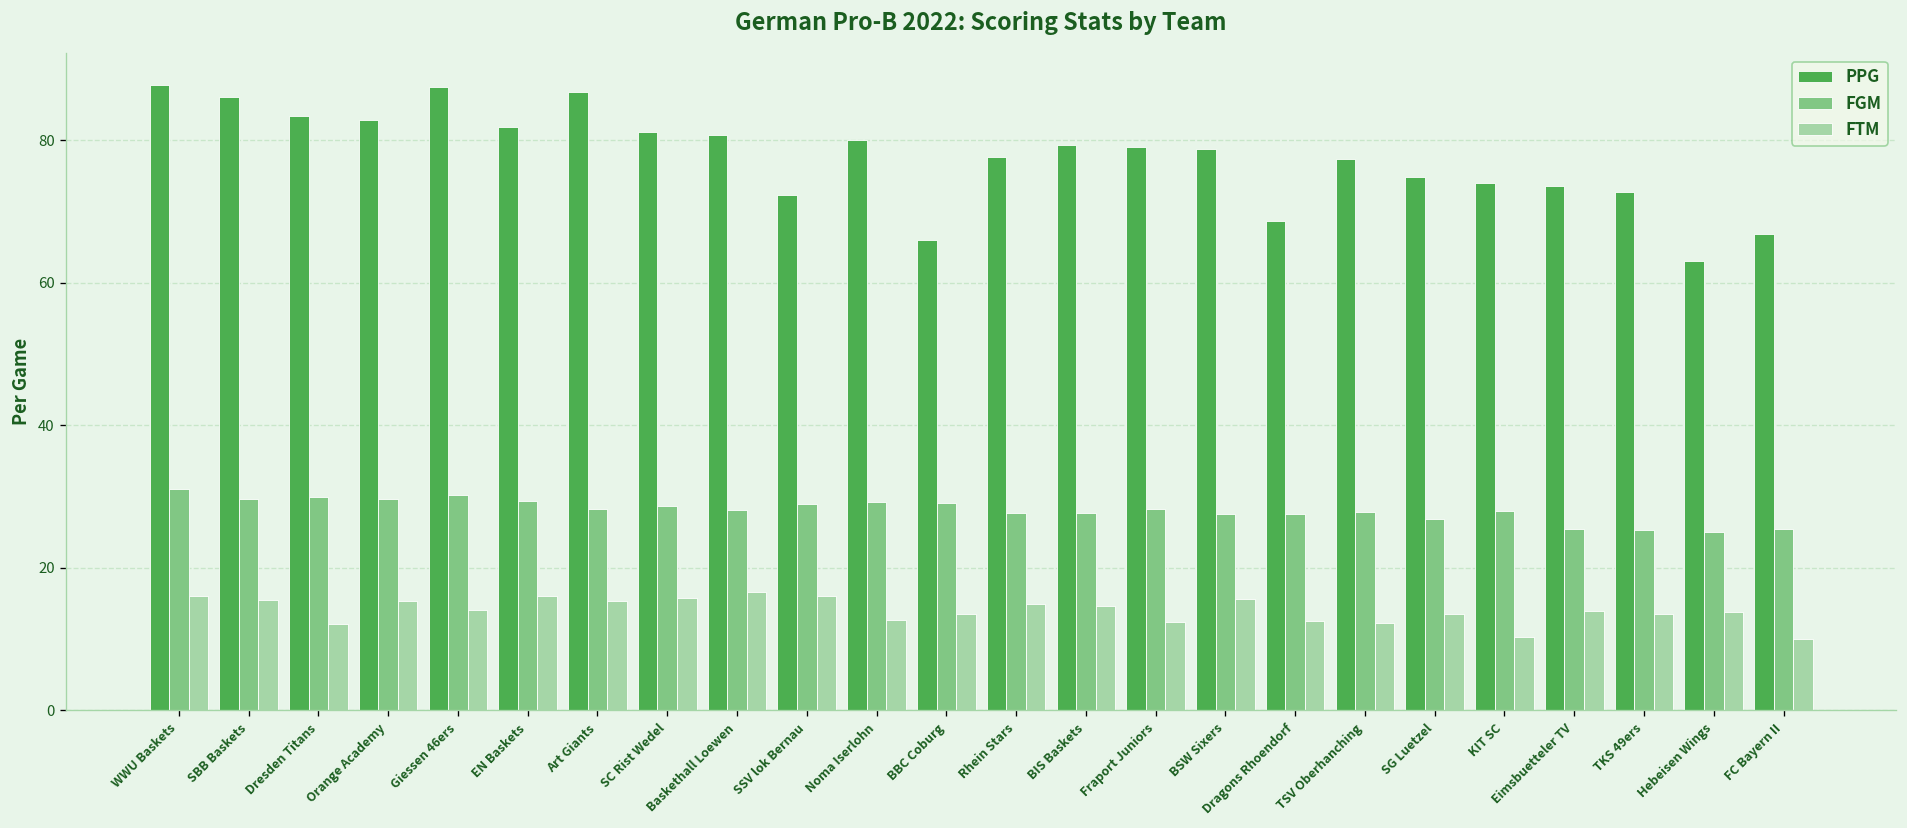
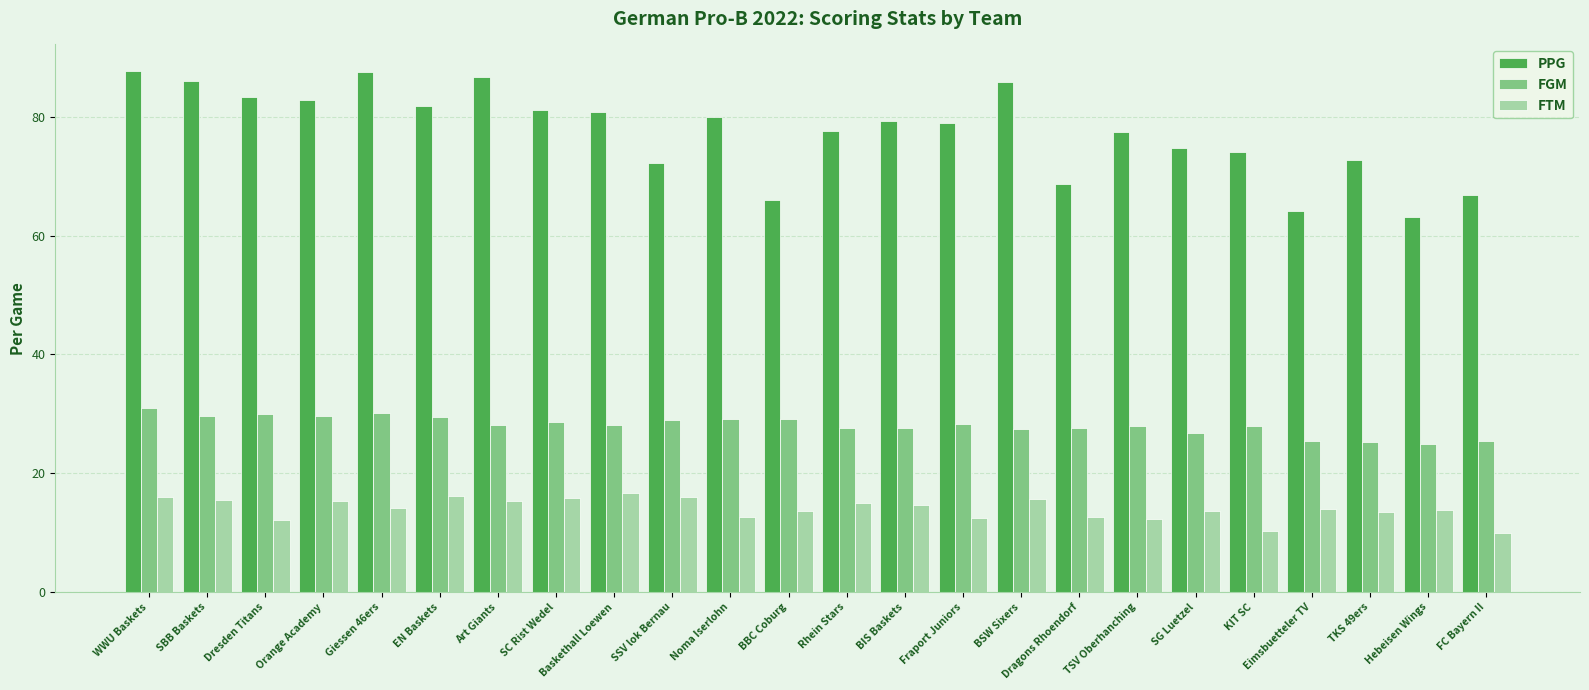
PPG, BSW Sixers: 79 -> 86
PPG, Eimsbuetteler TV: 74 -> 64
